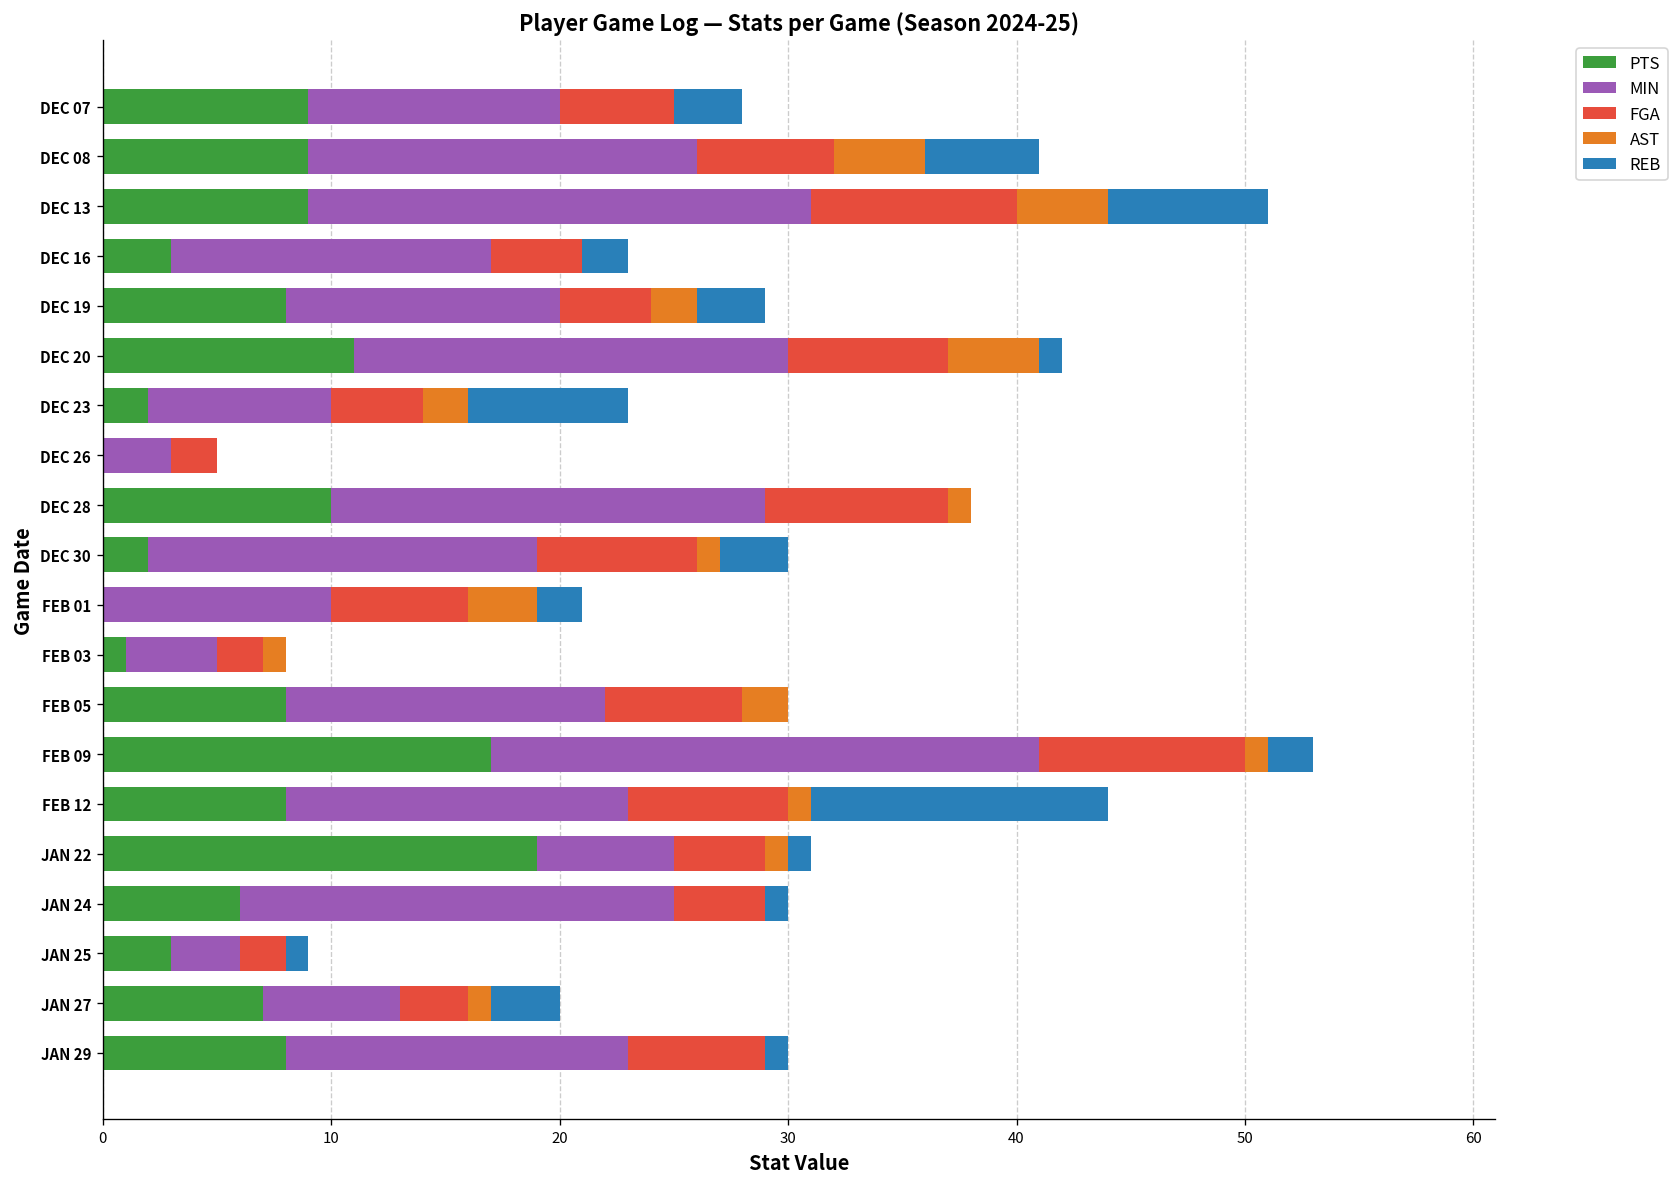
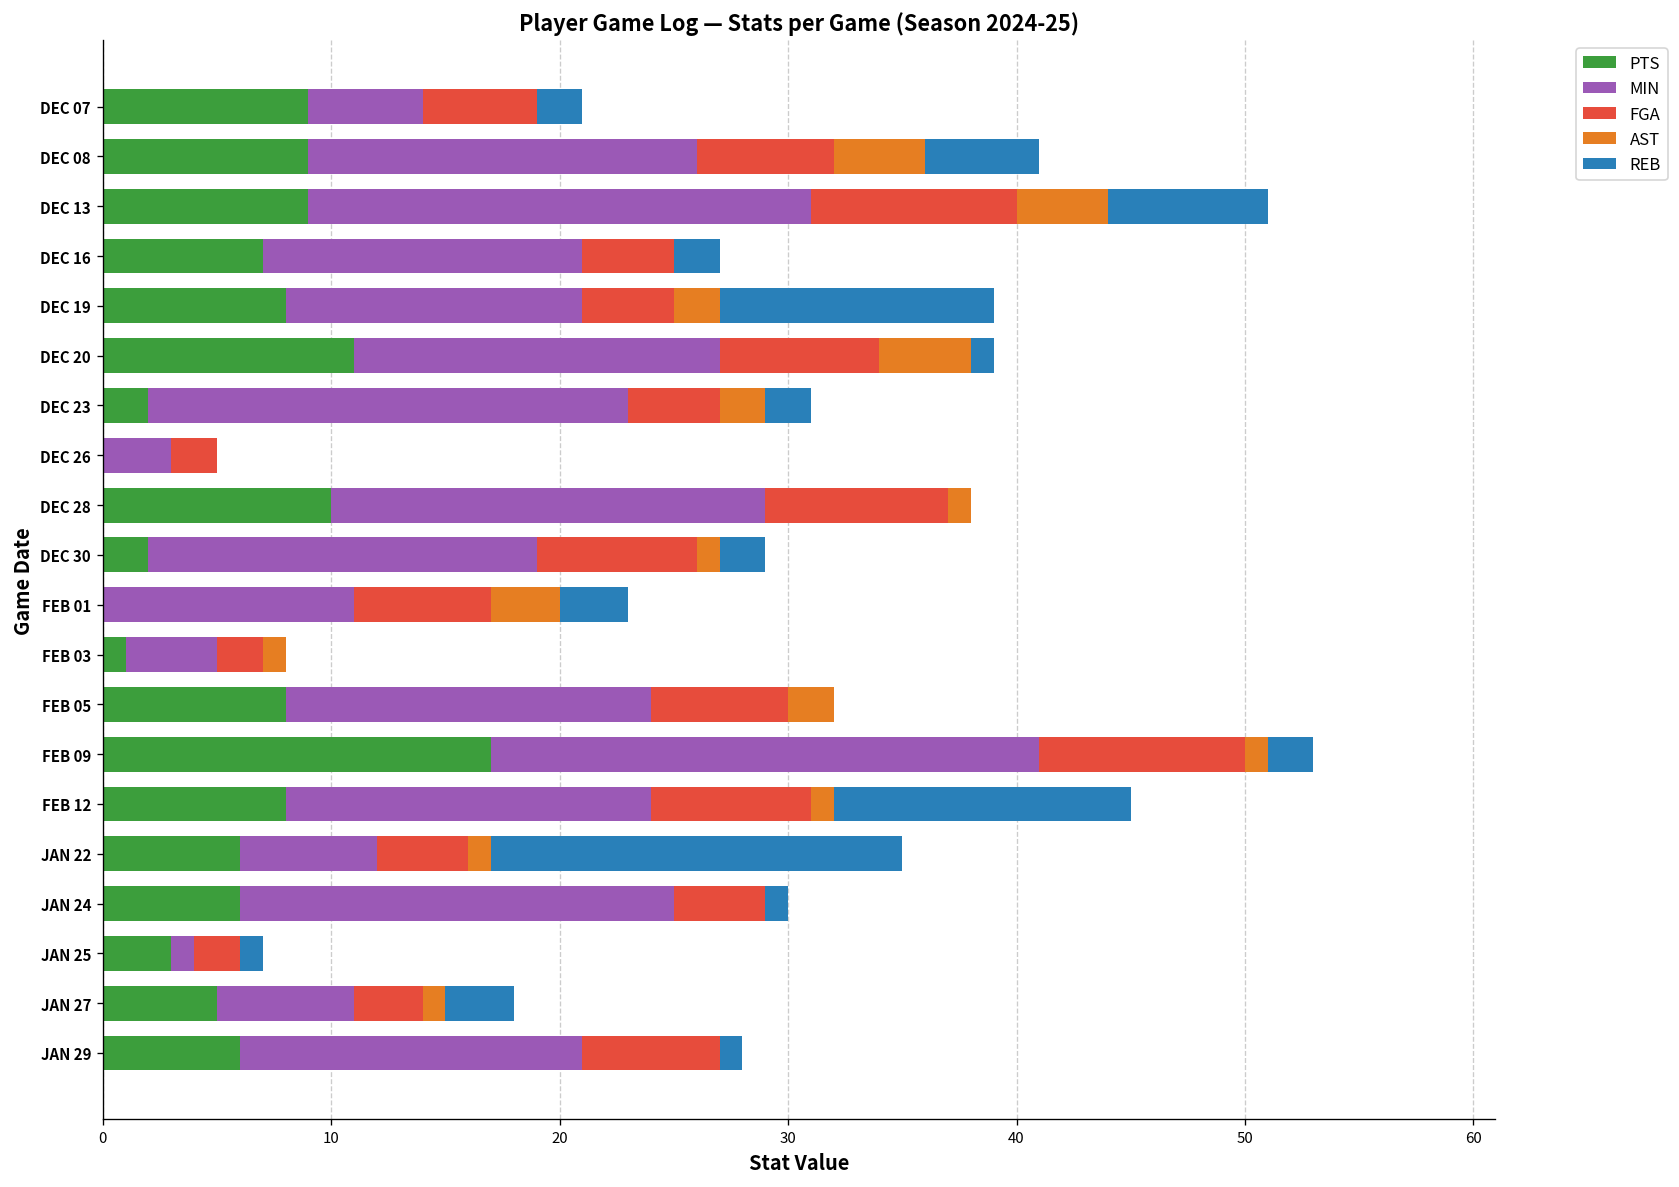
MIN, DEC 07: 11 -> 5
REB, DEC 07: 3 -> 2
PTS, DEC 16: 3 -> 7
MIN, DEC 19: 12 -> 13
REB, DEC 19: 3 -> 12
MIN, DEC 20: 19 -> 16
MIN, DEC 23: 8 -> 21
REB, DEC 23: 7 -> 2
REB, DEC 30: 3 -> 2
MIN, FEB 01: 10 -> 11
REB, FEB 01: 2 -> 3
MIN, FEB 05: 14 -> 16
MIN, FEB 12: 15 -> 16
PTS, JAN 22: 19 -> 6
REB, JAN 22: 1 -> 18
MIN, JAN 25: 3 -> 1
PTS, JAN 27: 7 -> 5
PTS, JAN 29: 8 -> 6
